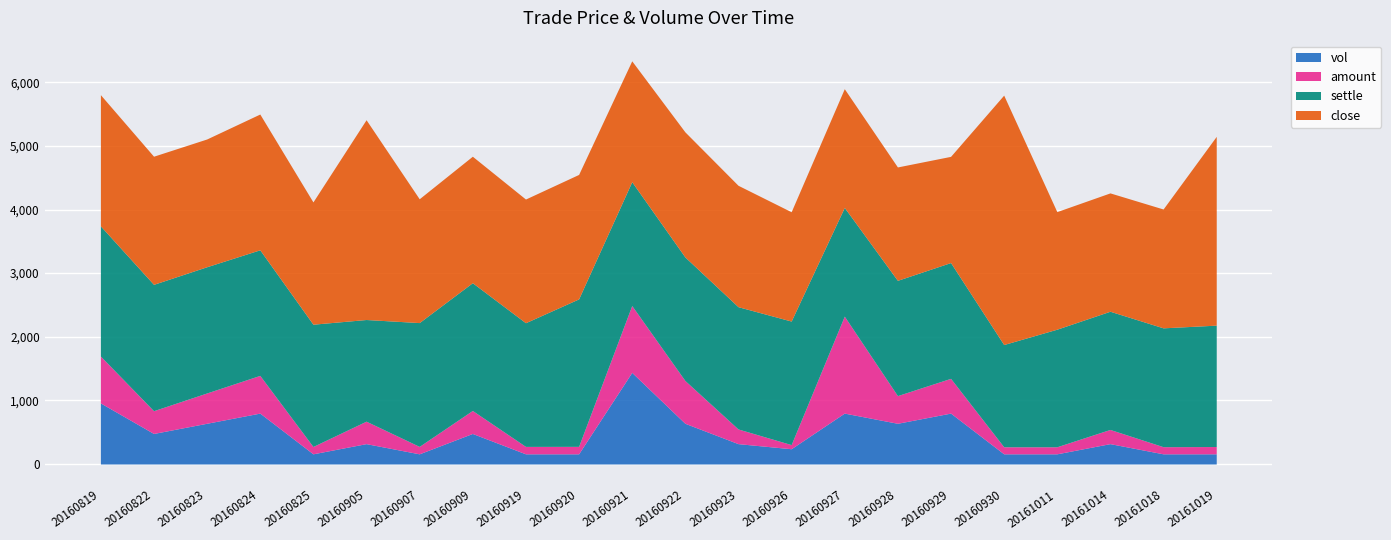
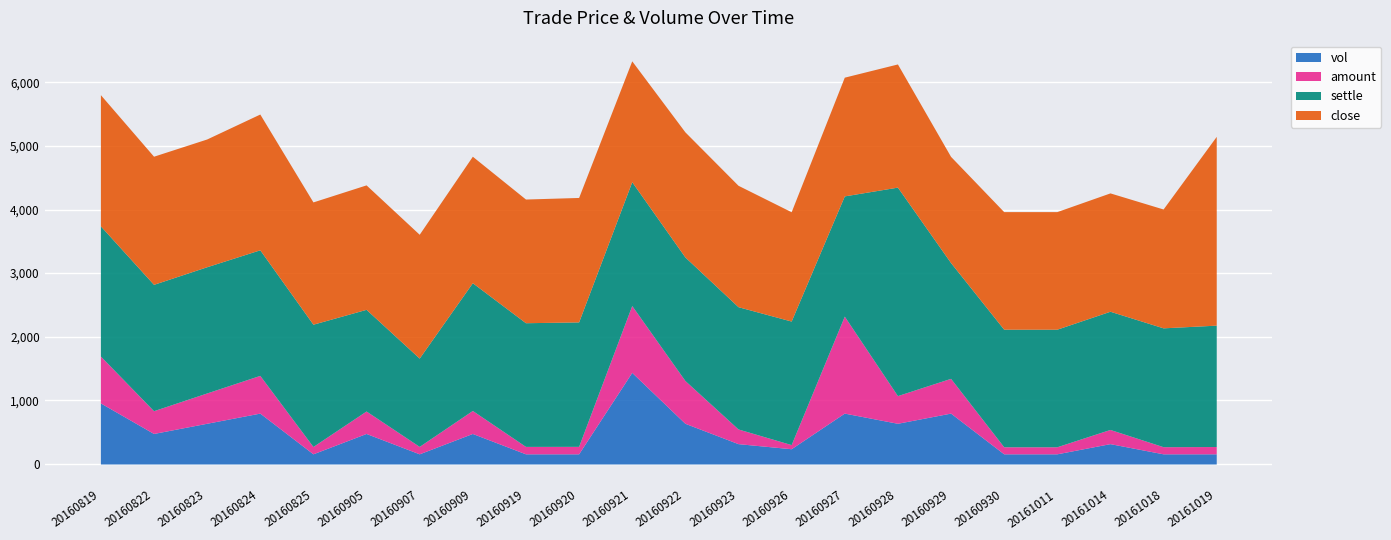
vol, 20160905: 300 -> 500
close, 20160905: 3,100 -> 2,000
settle, 20160907: 1,900 -> 1,400
settle, 20160920: 2,300 -> 2,000
settle, 20160927: 1,700 -> 1,900
settle, 20160928: 1,800 -> 3,300
close, 20160928: 1,800 -> 1,900
settle, 20160930: 1,600 -> 1,800
close, 20160930: 3,900 -> 1,800
